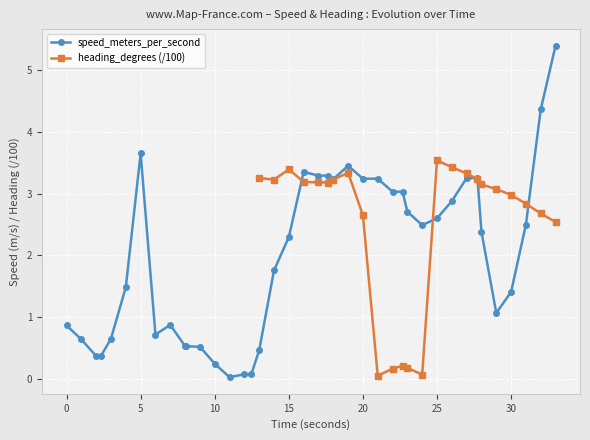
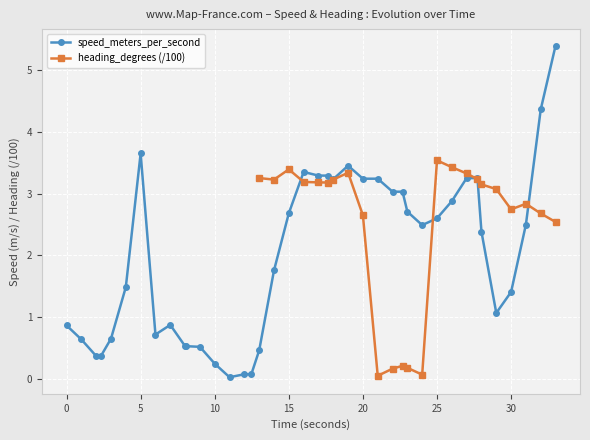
speed_meters_per_second, 15: 2.3 -> 2.7
heading_degrees (/100), 30: 3.0 -> 2.7
